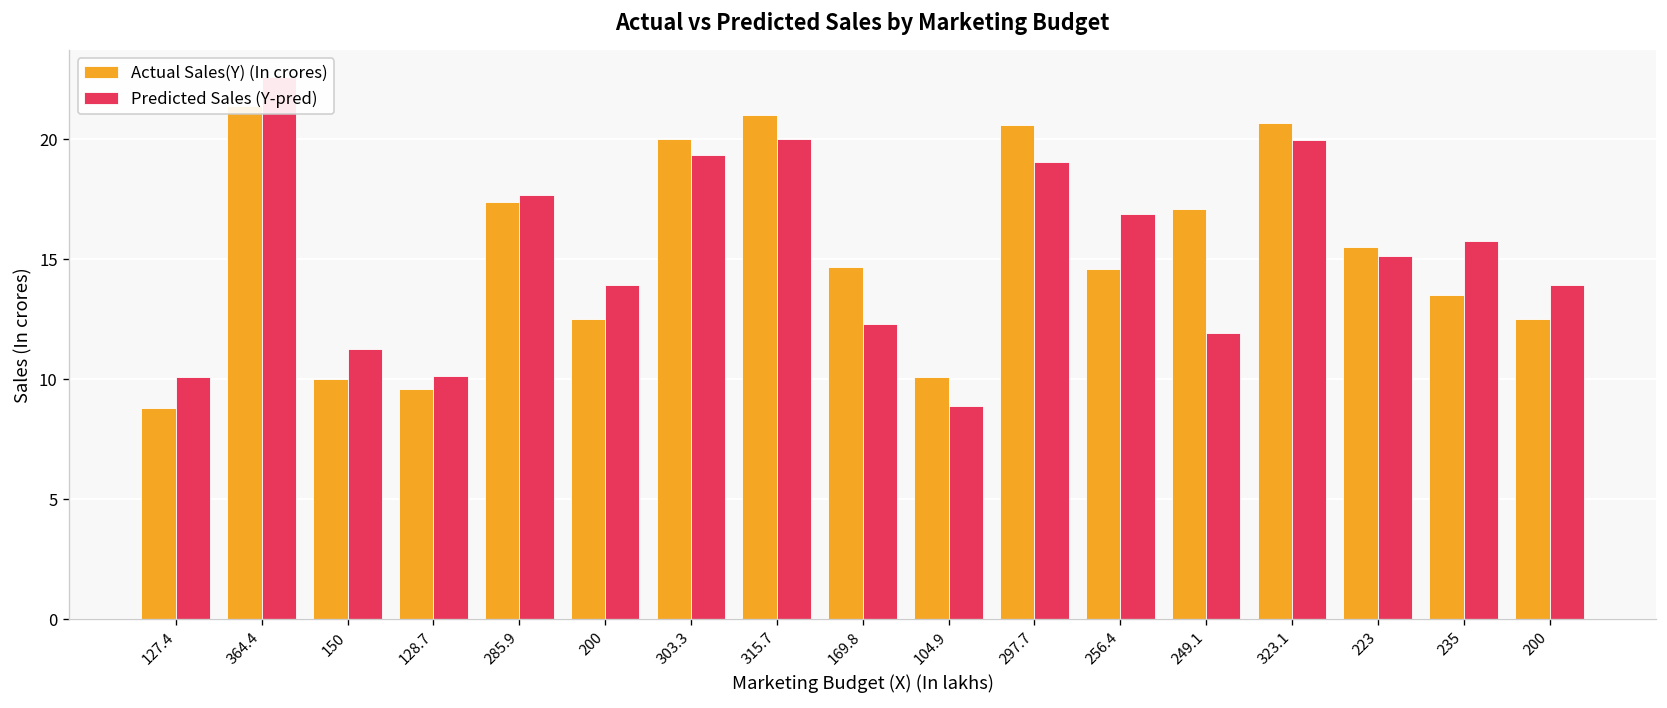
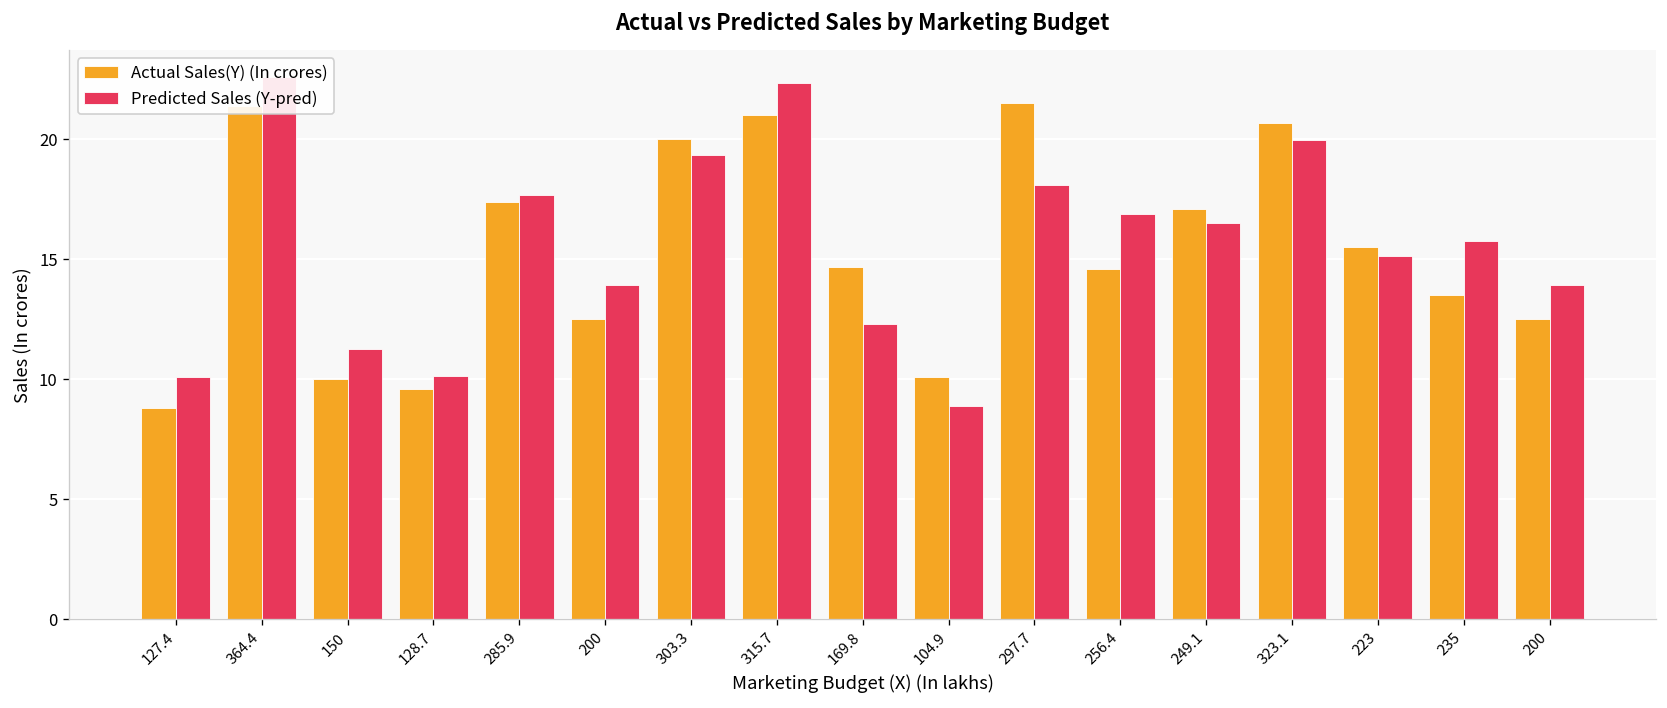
Predicted Sales (Y-pred), 315.7: 20.0 -> 22.4
Actual Sales(Y) (In crores), 297.7: 20.6 -> 21.5
Predicted Sales (Y-pred), 297.7: 19.1 -> 18.1
Predicted Sales (Y-pred), 249.1: 11.9 -> 16.5
